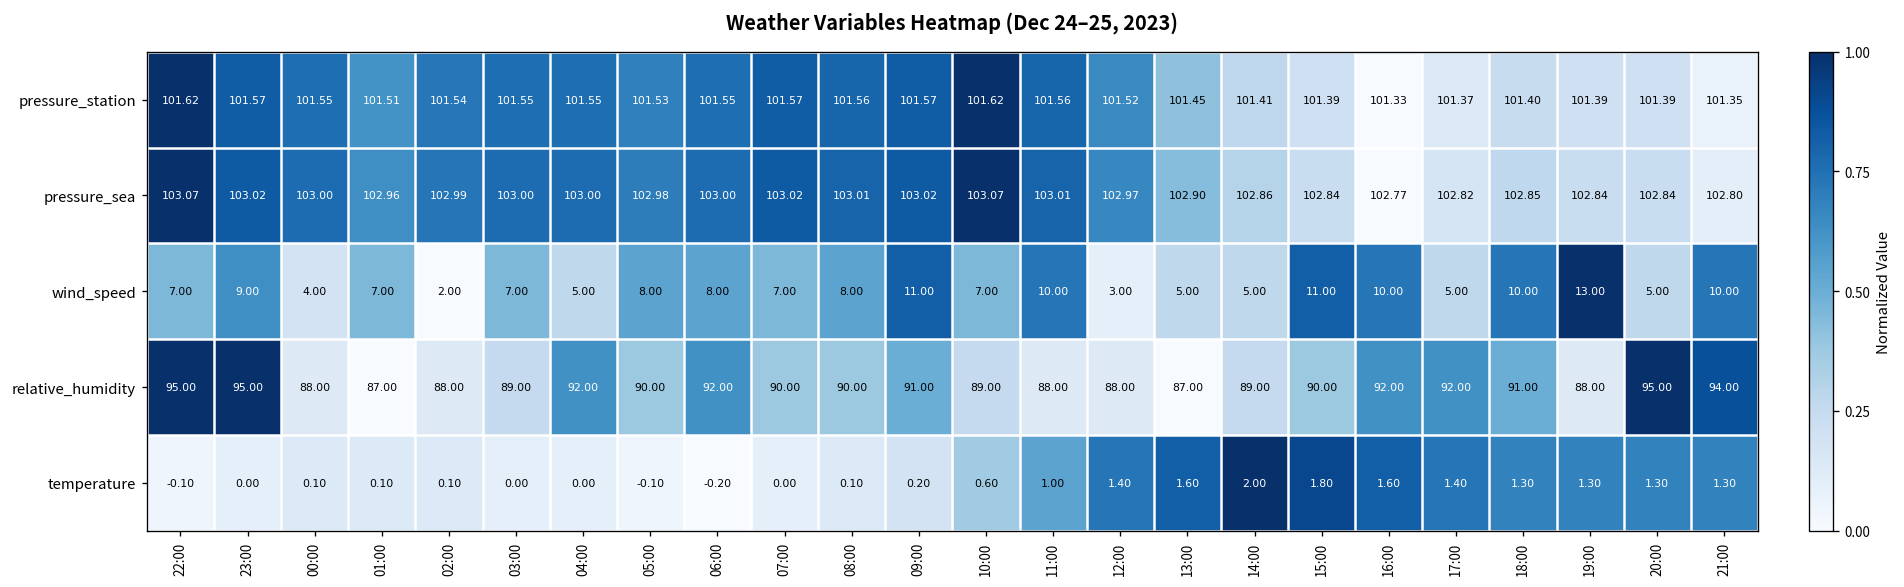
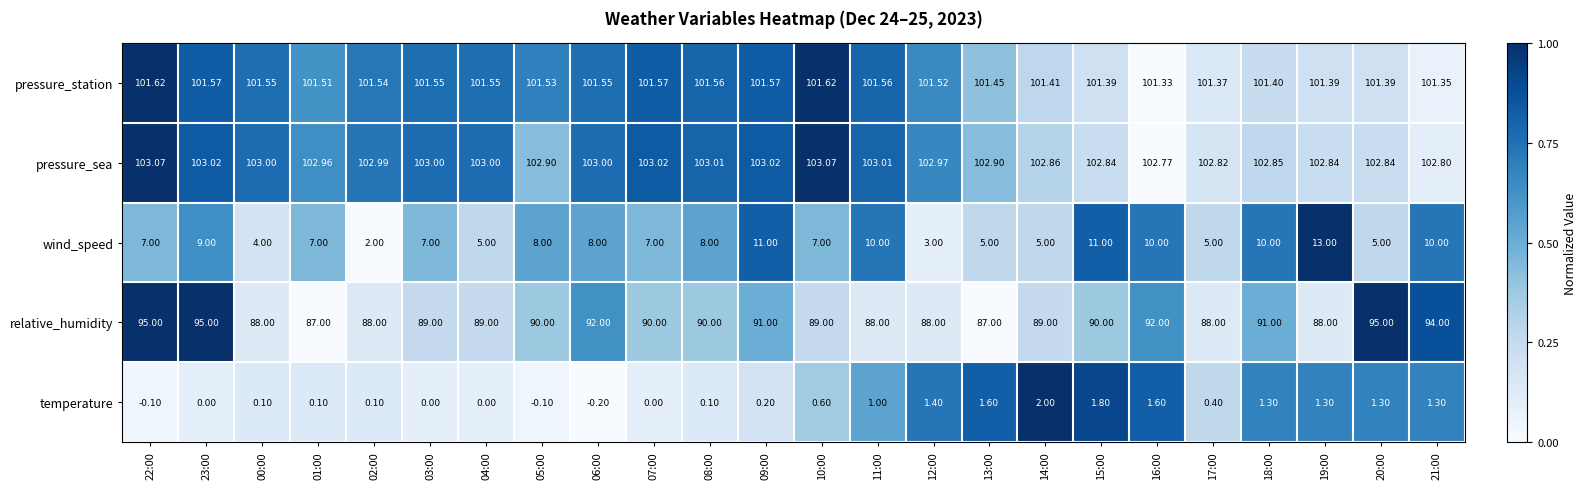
pressure_sea, 05:00: 102.98 -> 102.90
relative_humidity, 04:00: 92.00 -> 89.00
relative_humidity, 17:00: 92.00 -> 88.00
temperature, 17:00: 1.40 -> 0.40
